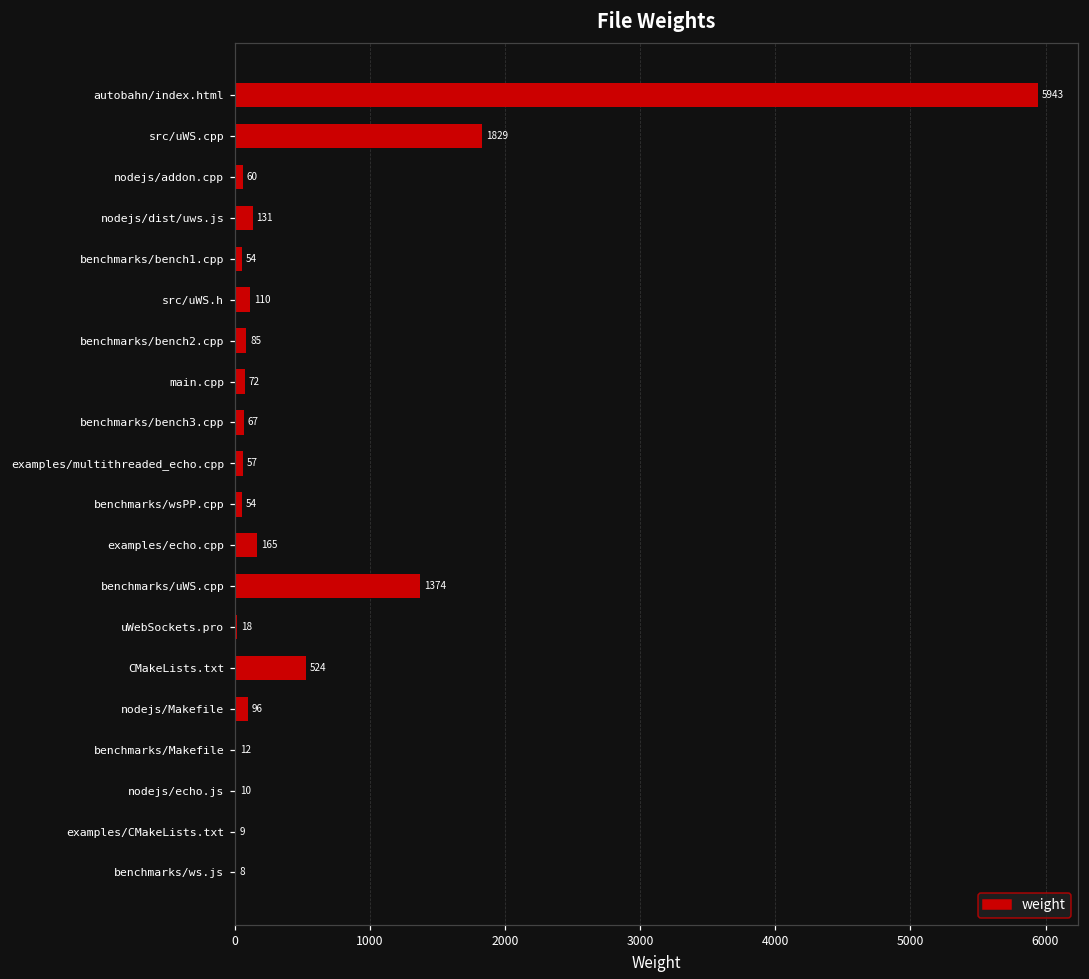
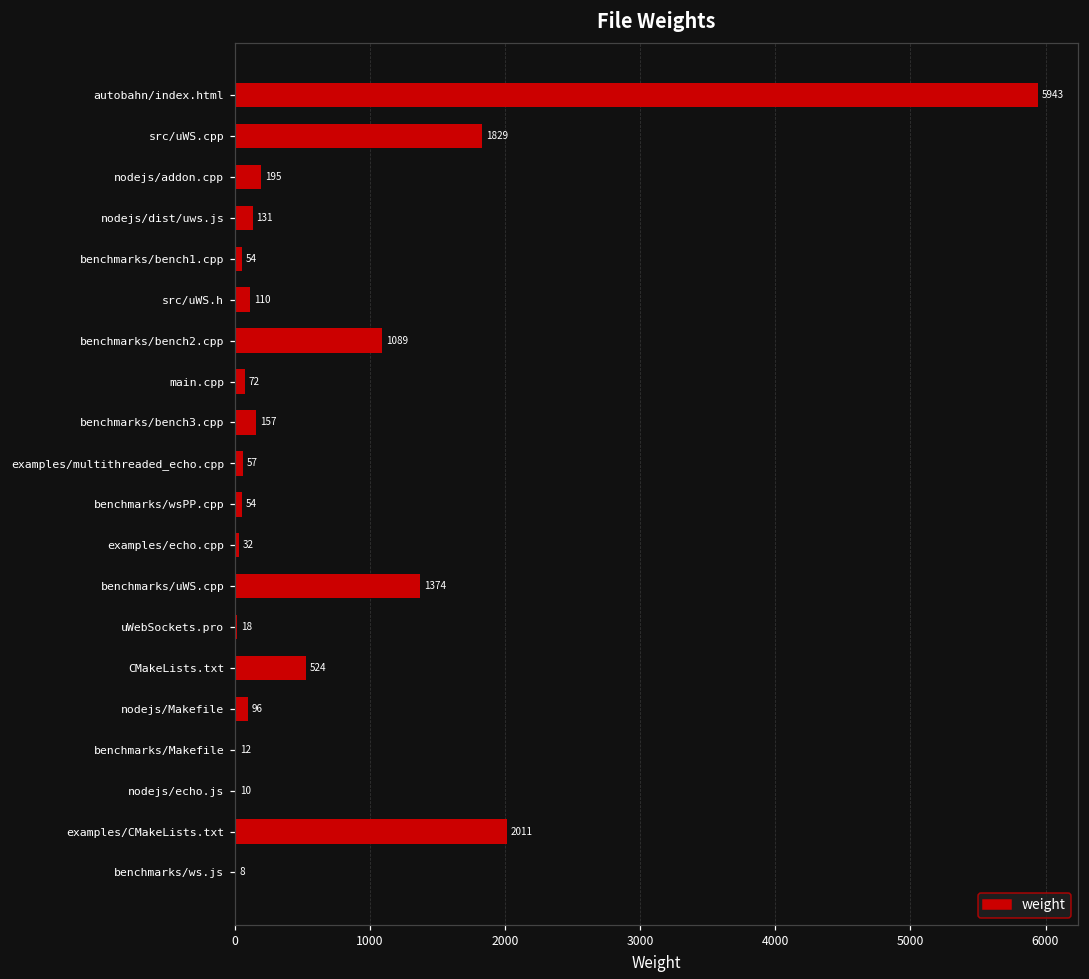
nodejs/addon.cpp: 60 -> 195
benchmarks/bench2.cpp: 85 -> 1089
benchmarks/bench3.cpp: 67 -> 157
examples/echo.cpp: 165 -> 32
examples/CMakeLists.txt: 9 -> 2011
